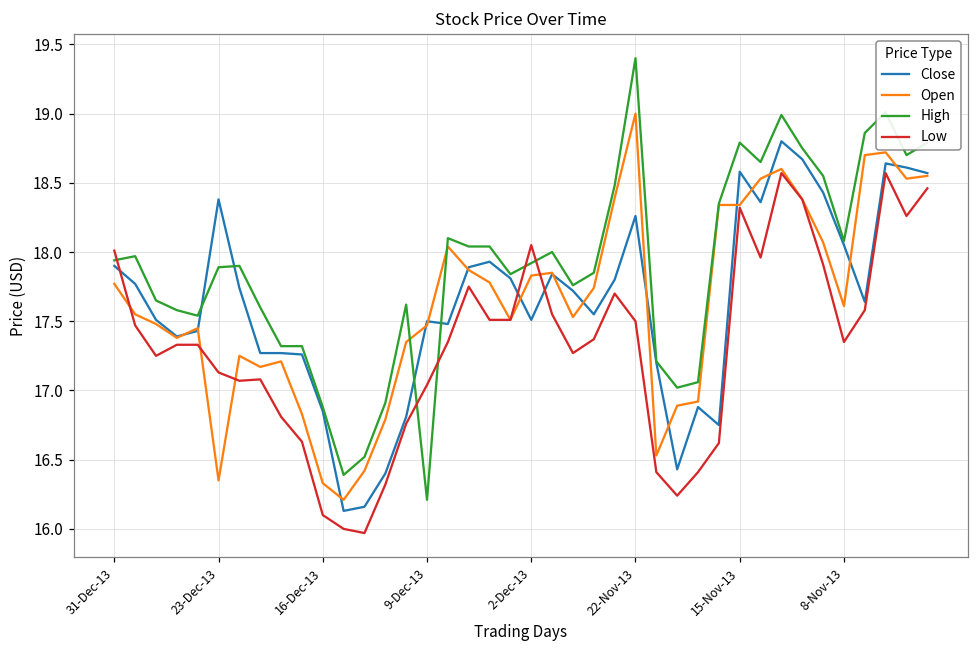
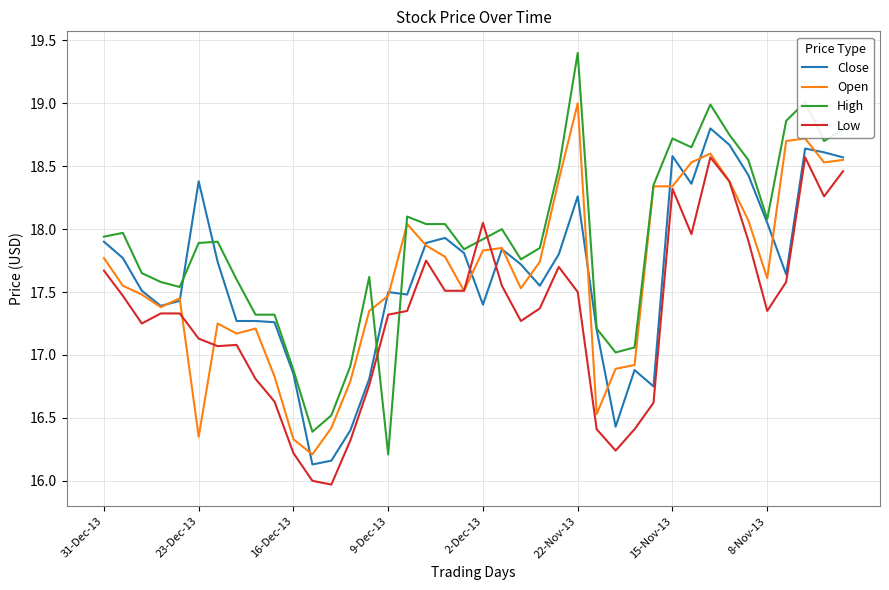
Low, 31-Dec-13: 18.01 -> 17.67
Low, 16-Dec-13: 16.10 -> 16.22
Low, 9-Dec-13: 17.04 -> 17.32
Close, 2-Dec-13: 17.51 -> 17.40
High, 15-Nov-13: 18.79 -> 18.72
